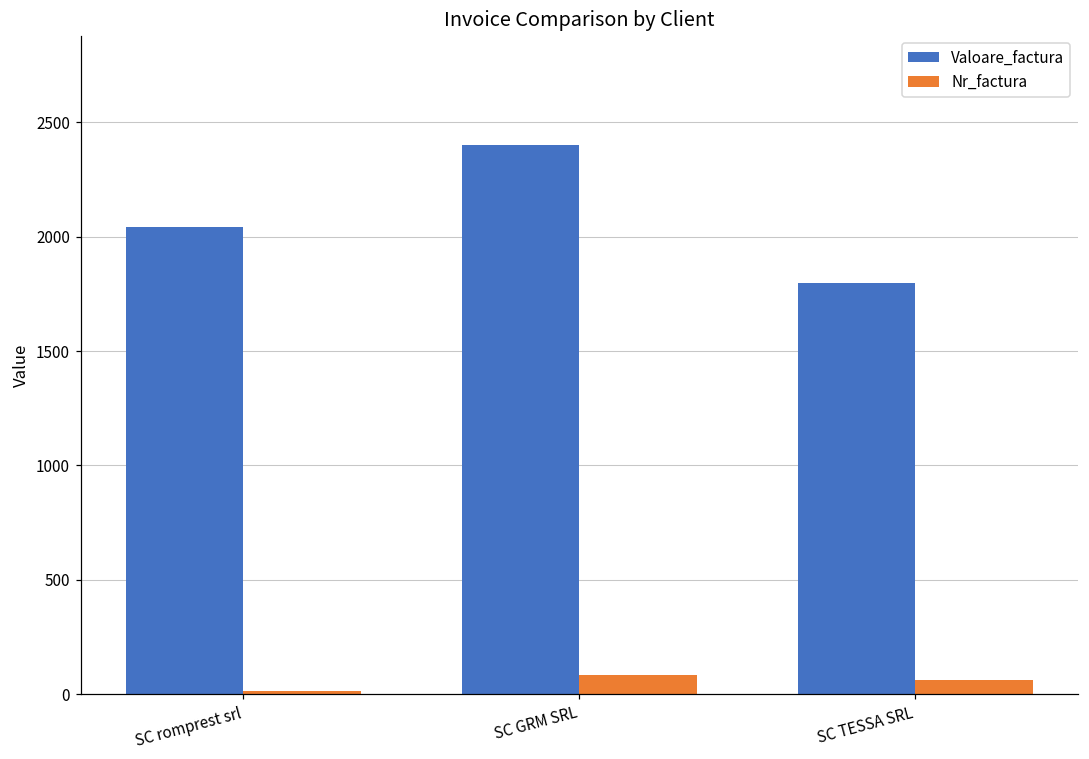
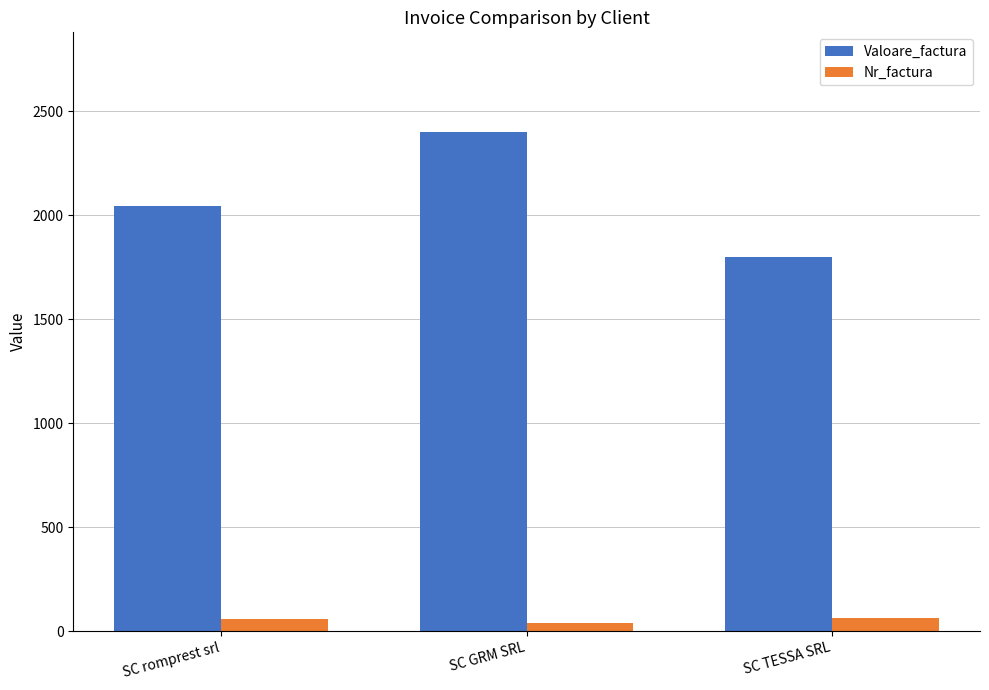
Nr_factura, SC romprest srl: 10 -> 60
Nr_factura, SC GRM SRL: 90 -> 40
